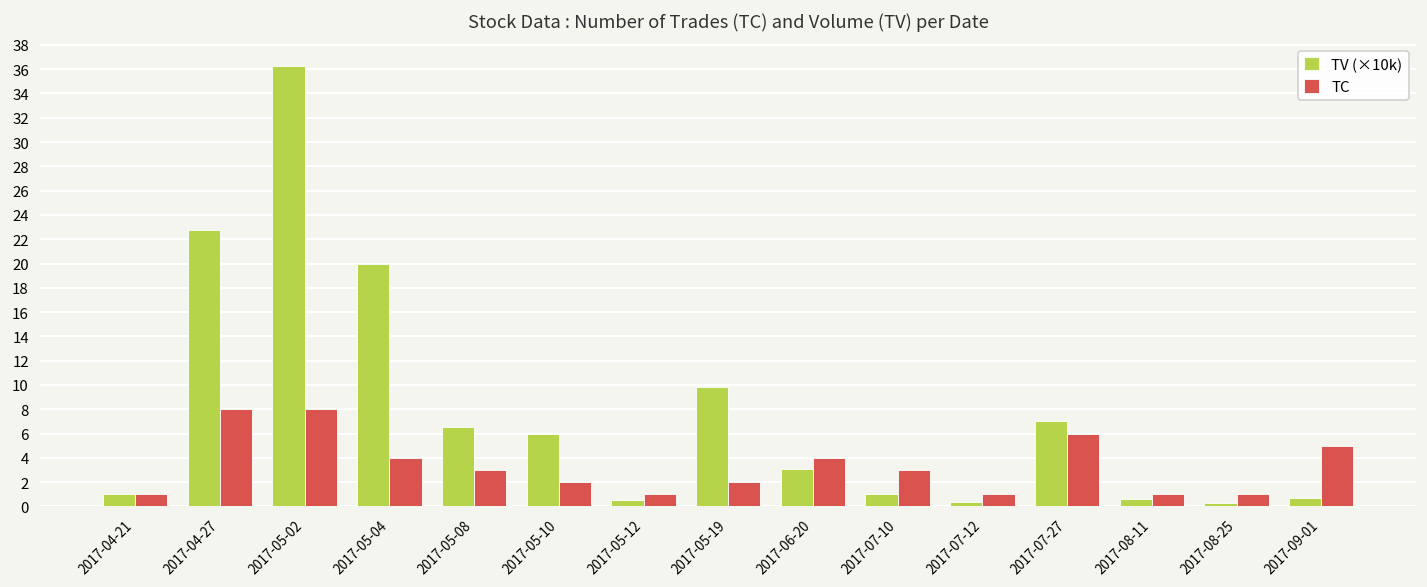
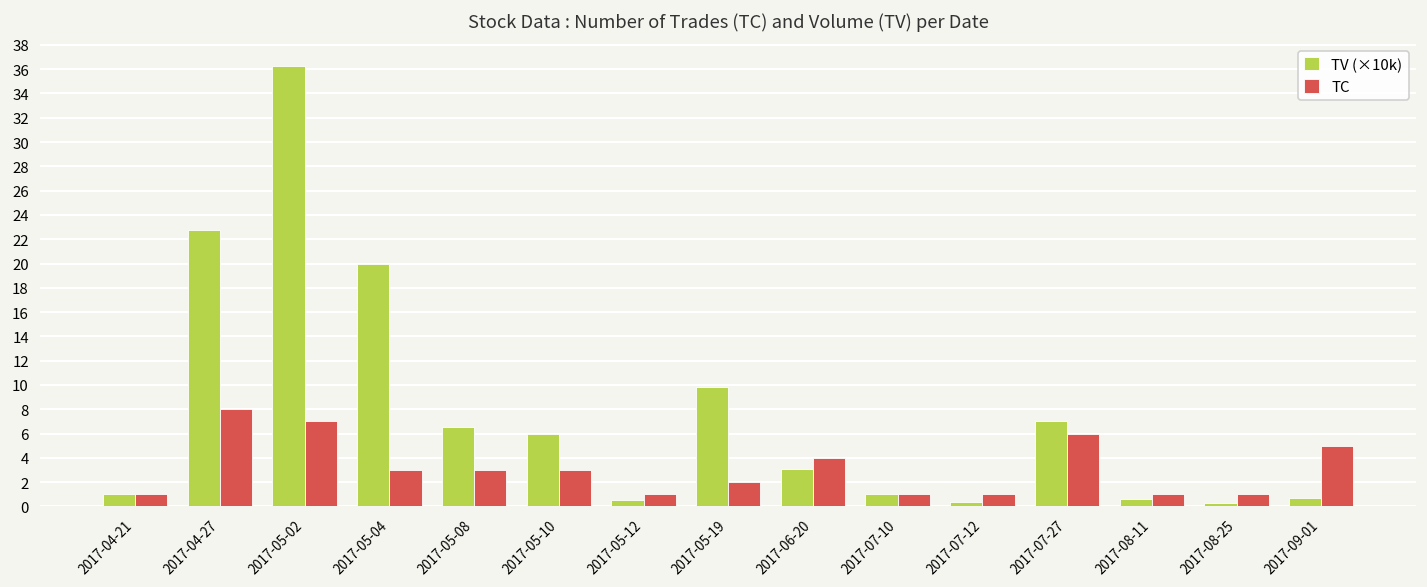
TC, 2017-05-02: 8 -> 7
TC, 2017-05-04: 4 -> 3
TC, 2017-05-10: 2 -> 3
TC, 2017-07-10: 3 -> 1
